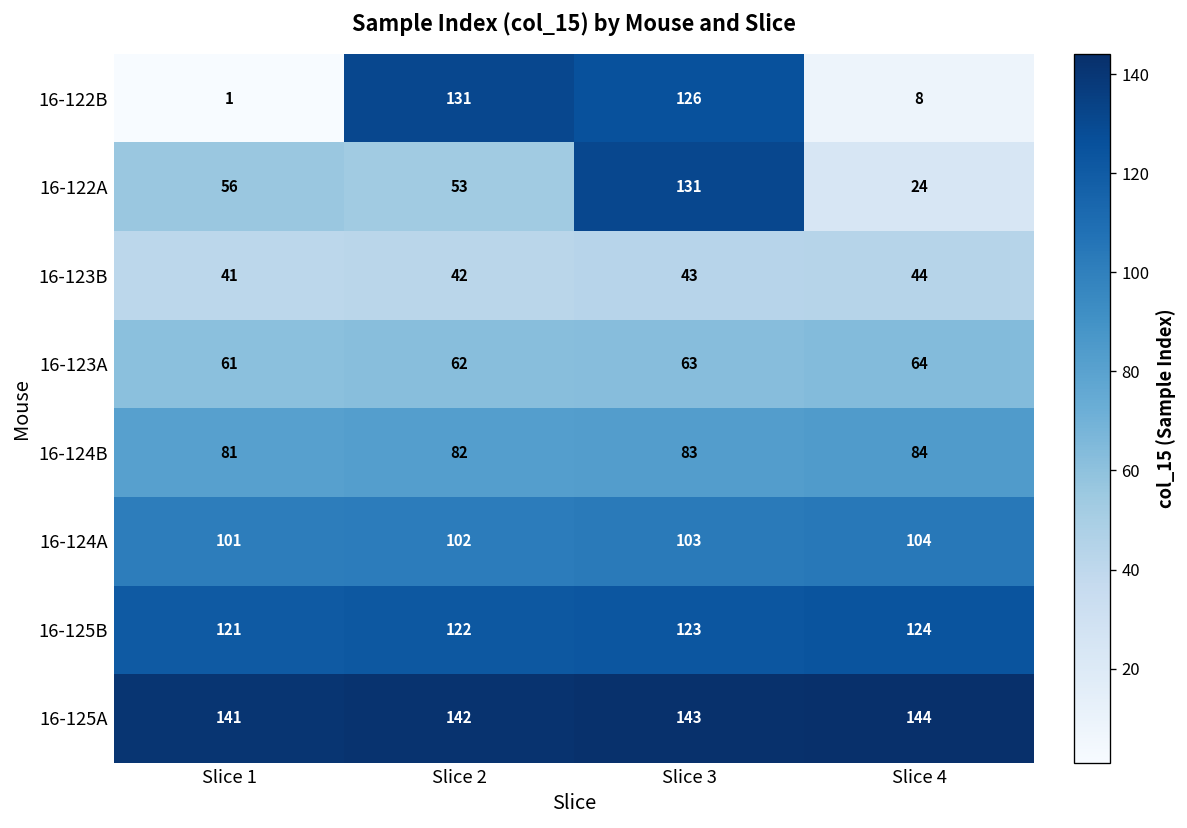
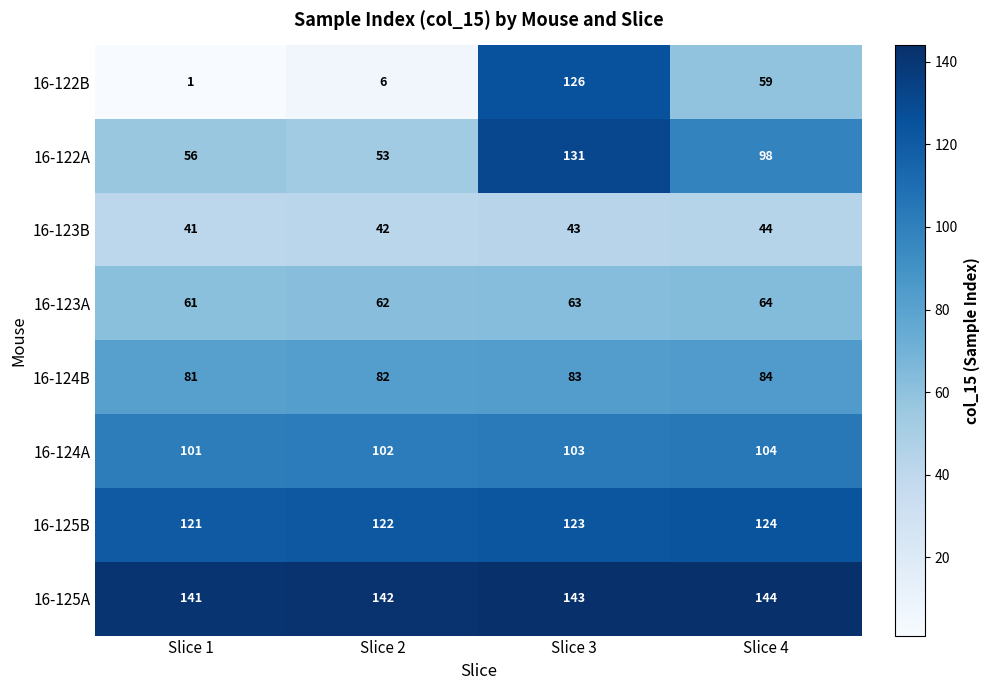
16-122B, Slice 2: 131 -> 6
16-122B, Slice 4: 8 -> 59
16-122A, Slice 4: 24 -> 98
